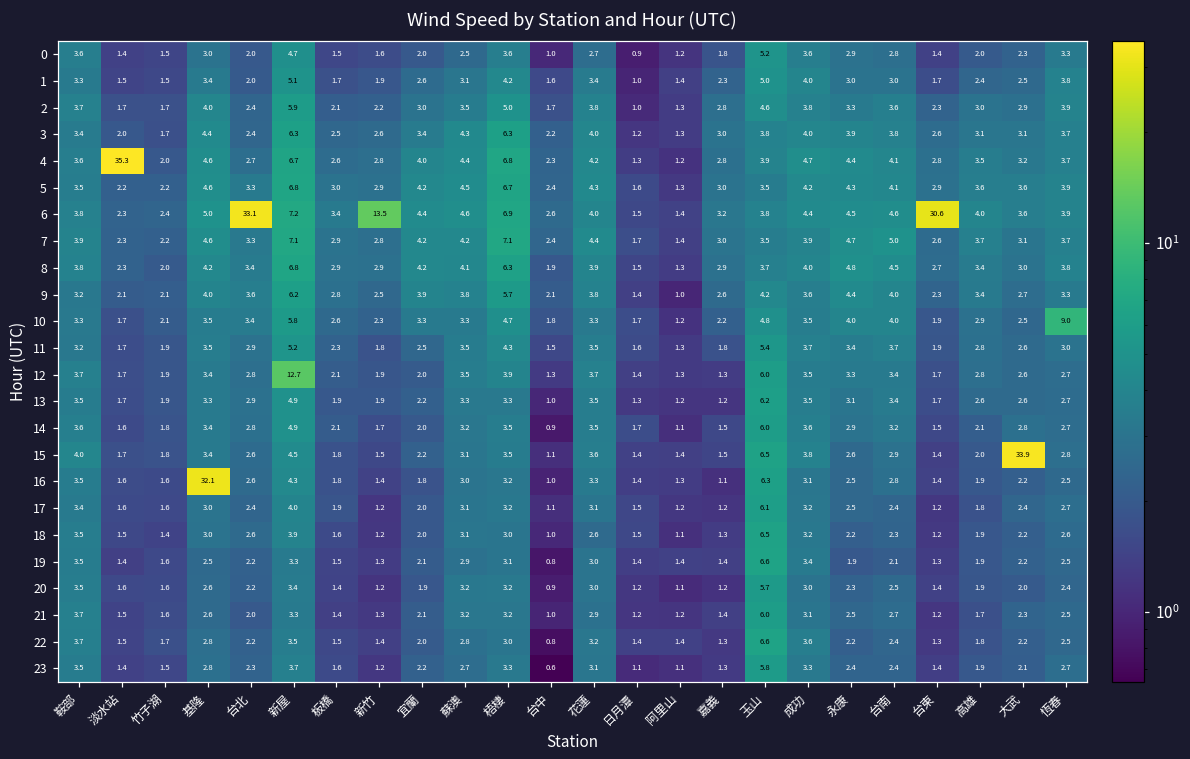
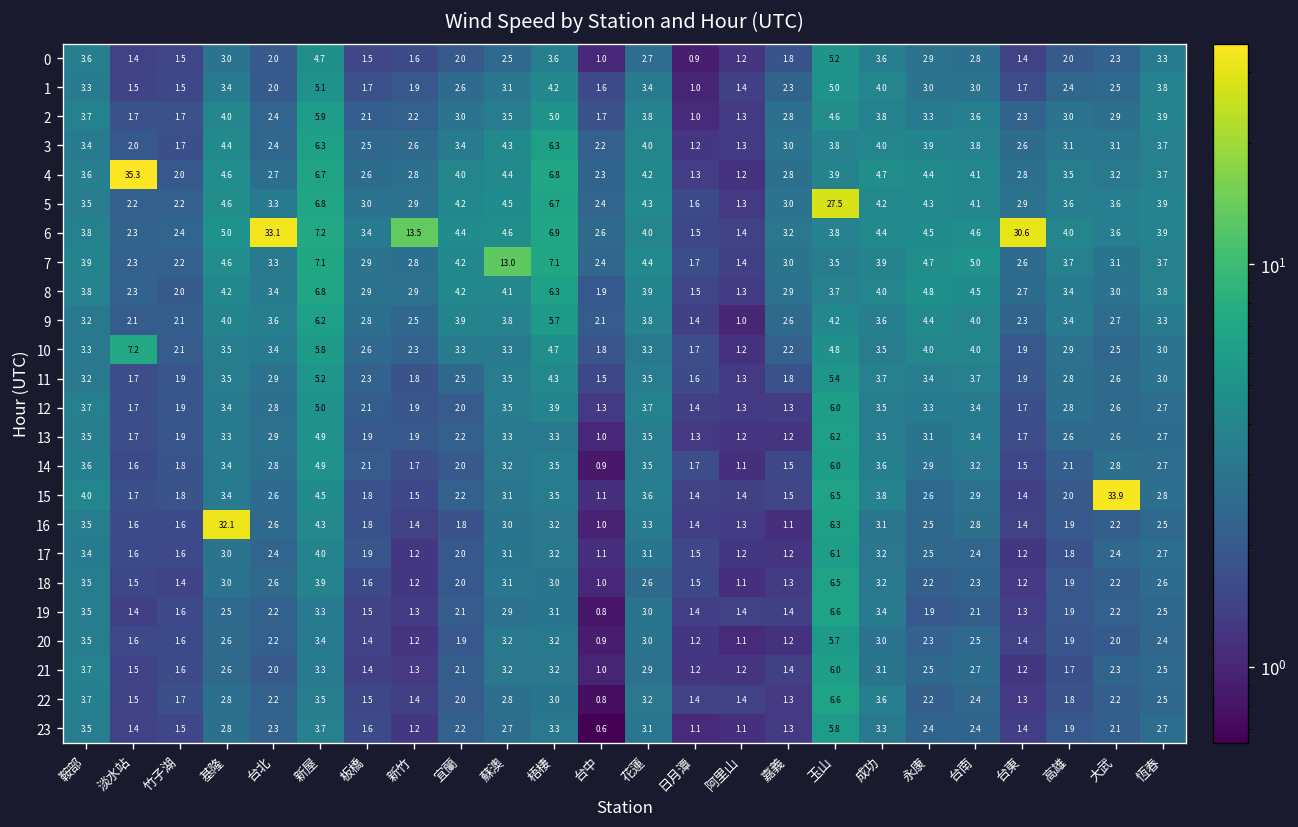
5, 玉山: 3.5 -> 27.5
7, 蘇澳: 4.2 -> 13.0
10, 淡水站: 1.7 -> 7.2
10, 恆春: 9.0 -> 3.0
12, 新屋: 12.7 -> 5.0
